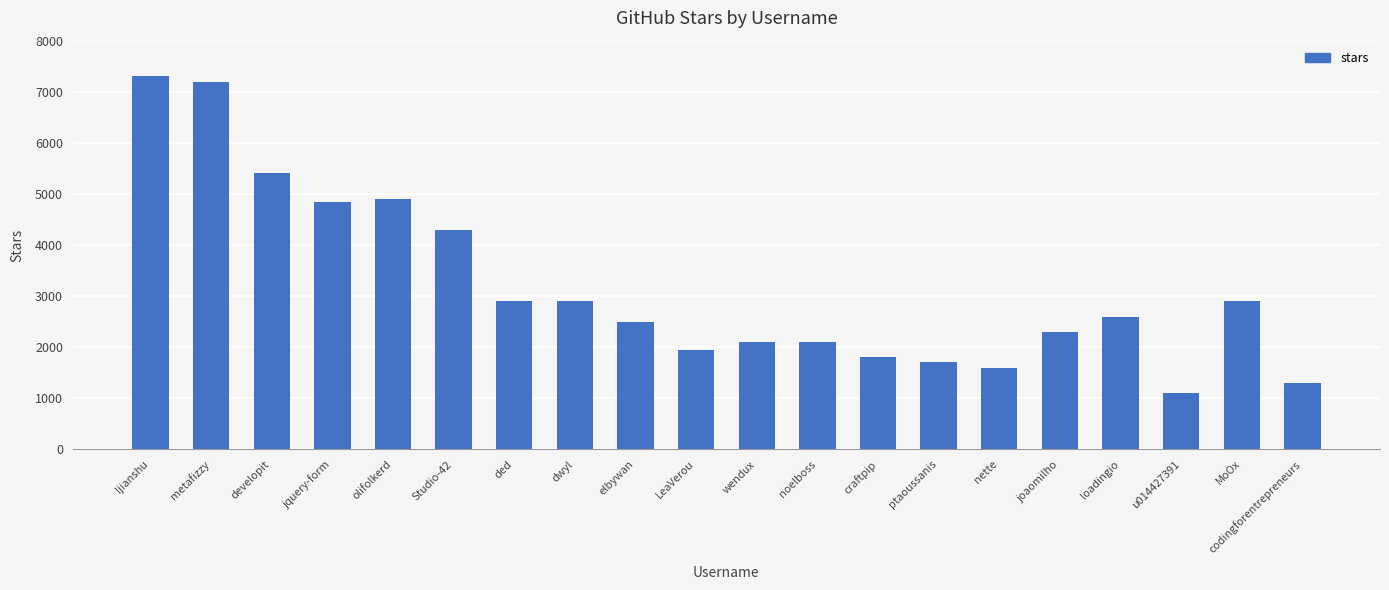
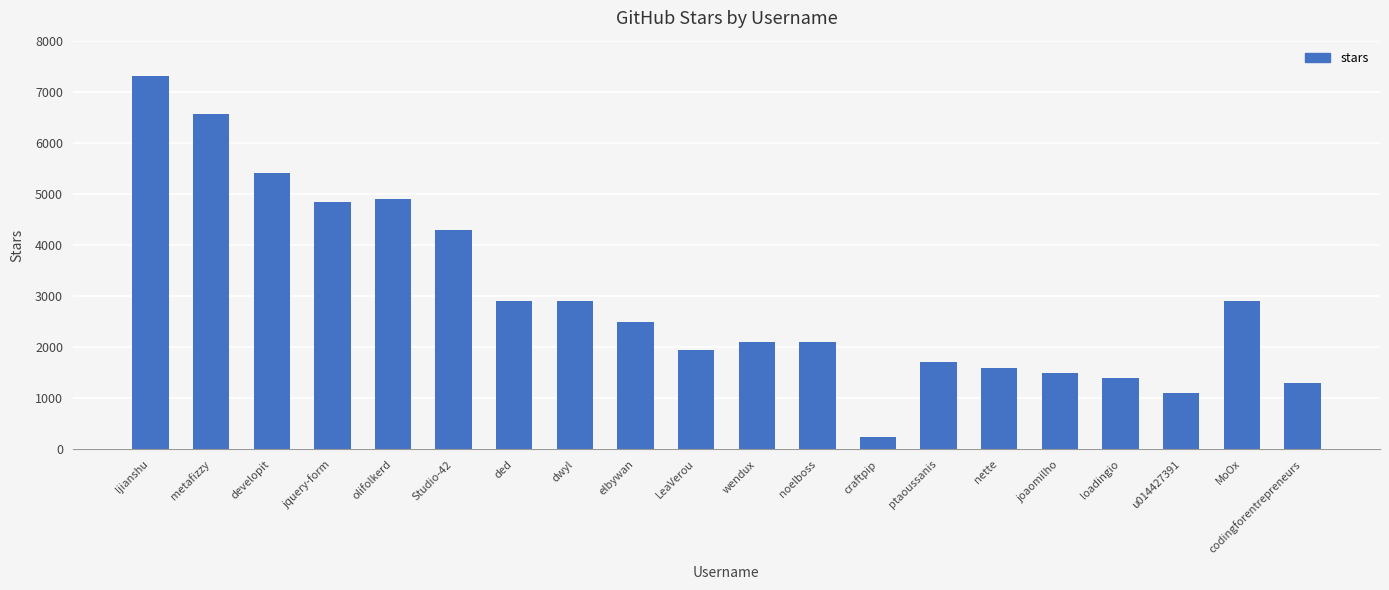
metafizzy: 7200 -> 6600
craftpip: 1800 -> 200
joaomilho: 2300 -> 1500
loadingio: 2600 -> 1400
